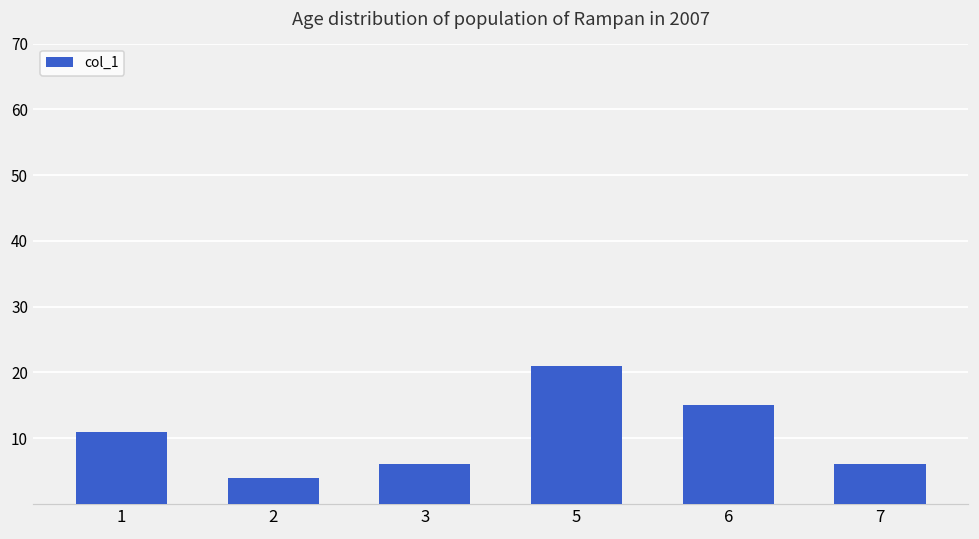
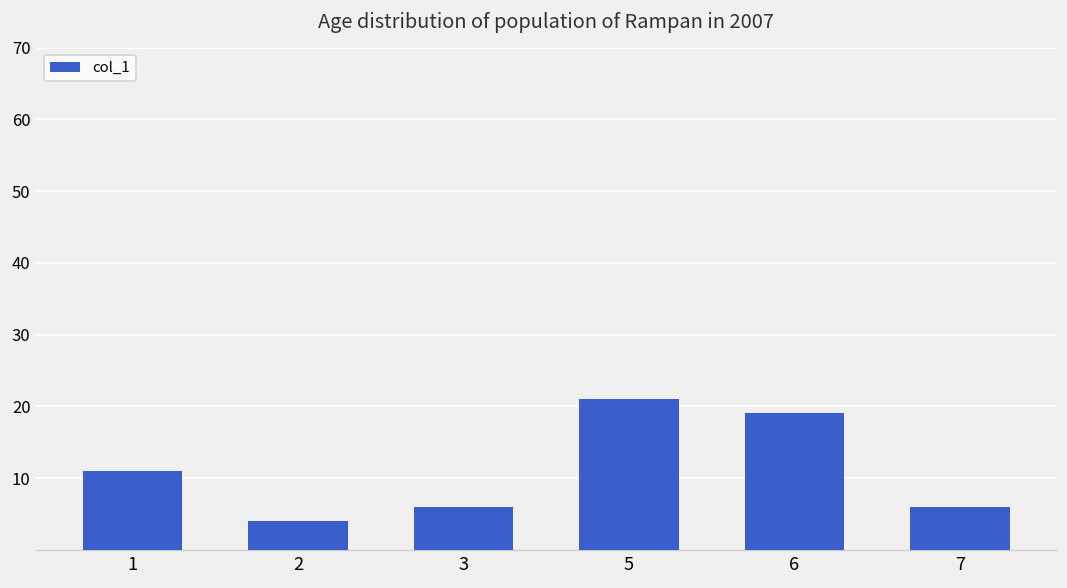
6: 15 -> 19
